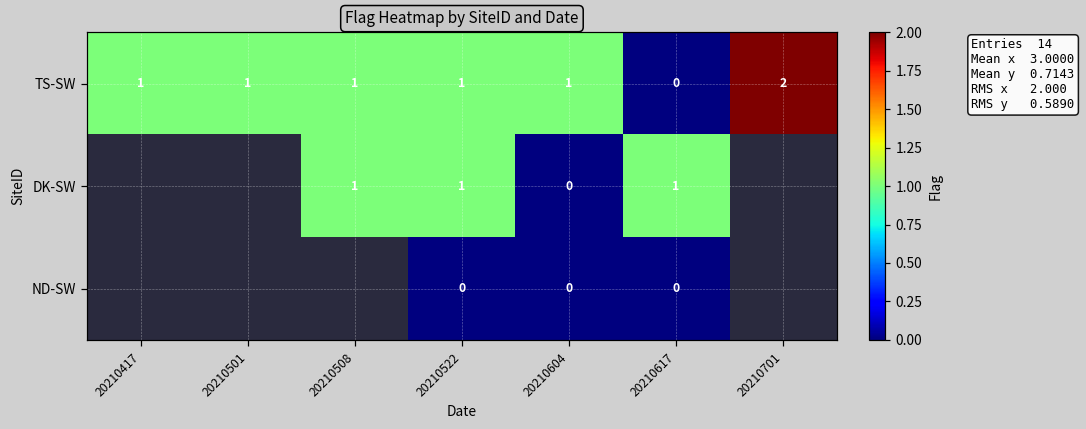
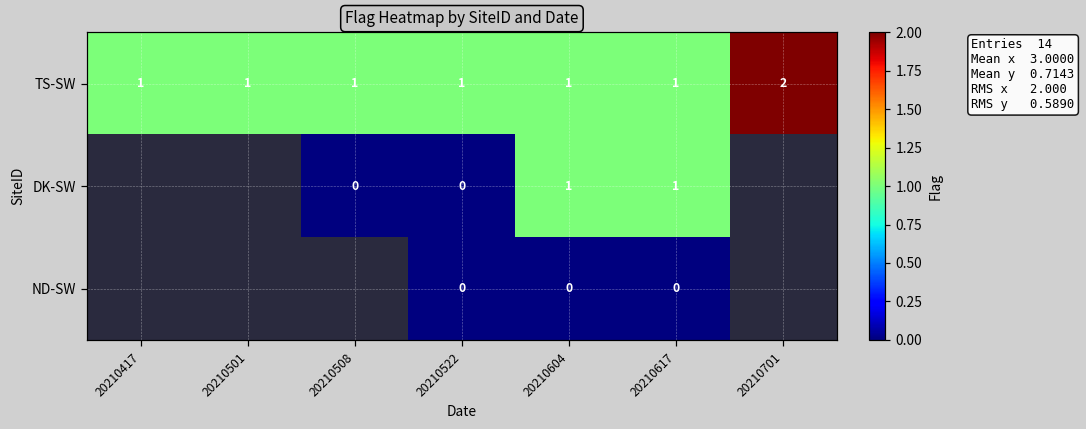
TS-SW, 20210617: 0 -> 1
DK-SW, 20210508: 1 -> 0
DK-SW, 20210522: 1 -> 0
DK-SW, 20210604: 0 -> 1
